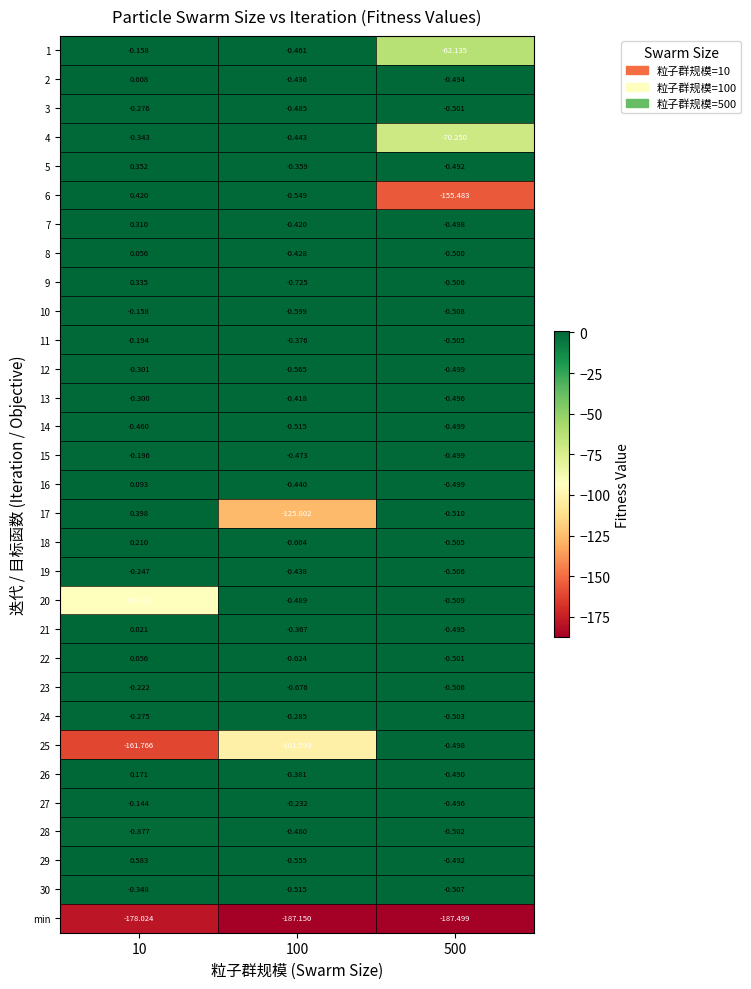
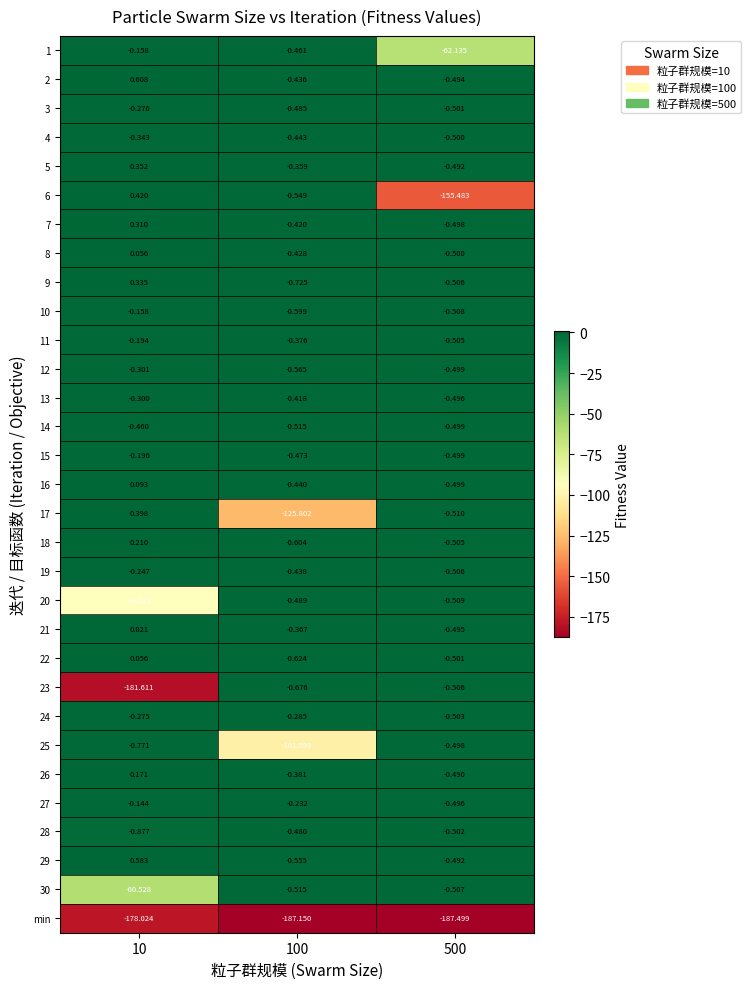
4, 500: -70.250 -> -0.500
23, 10: -0.222 -> -181.611
25, 10: -161.766 -> -0.771
30, 10: -0.348 -> -60.528
